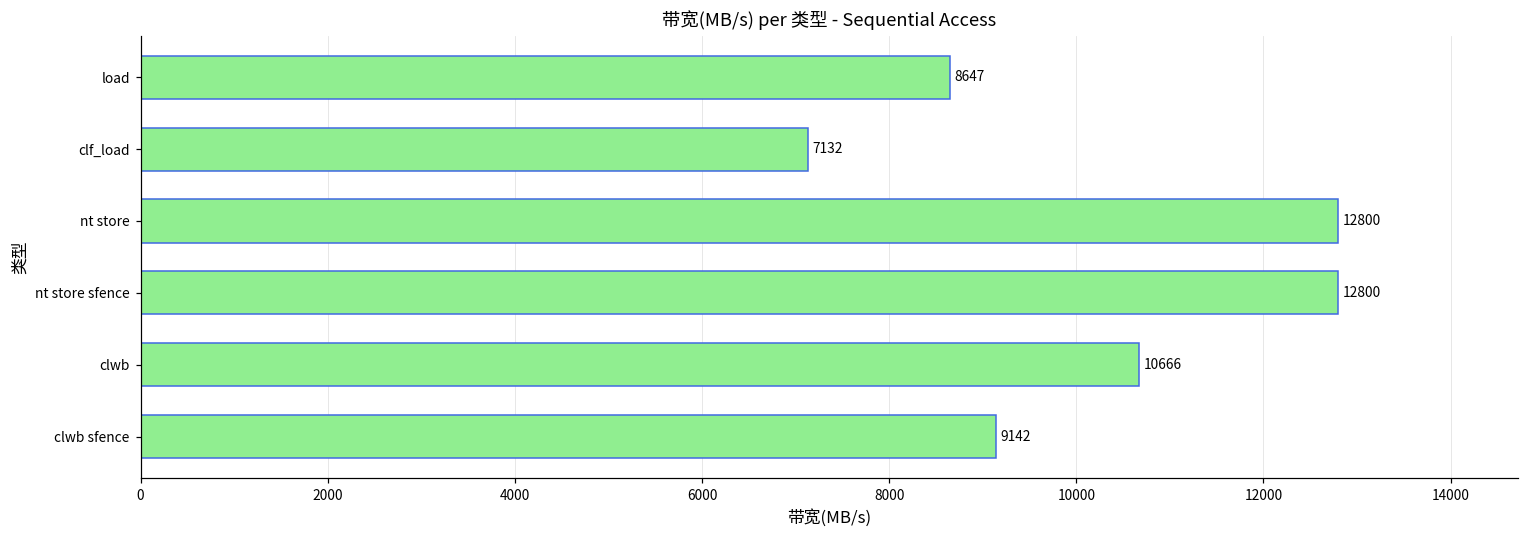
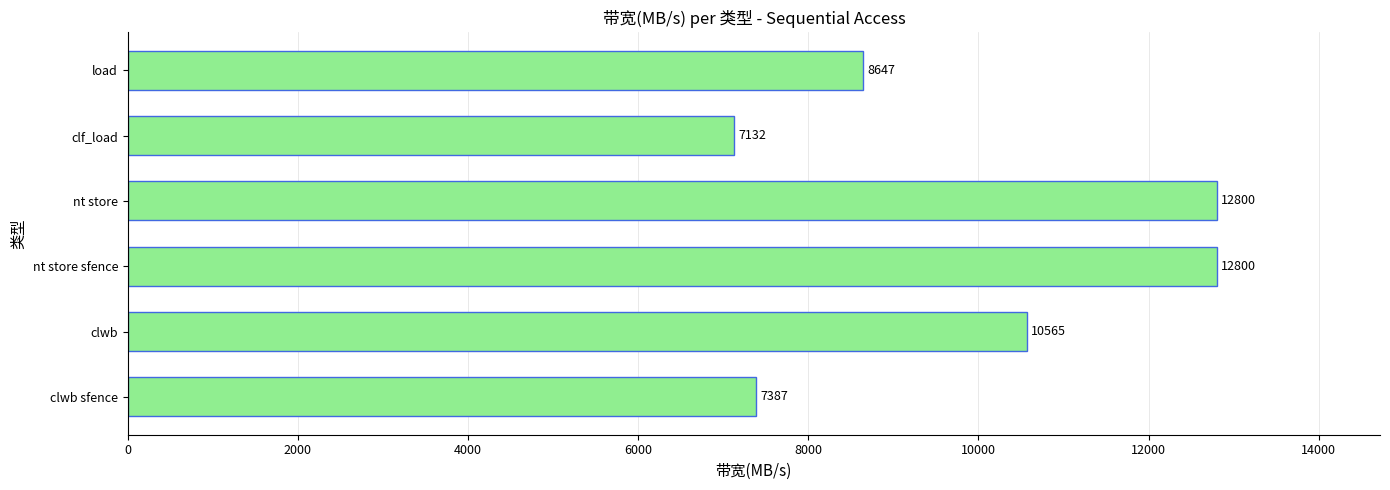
clwb: 10666 -> 10565
clwb sfence: 9142 -> 7387
